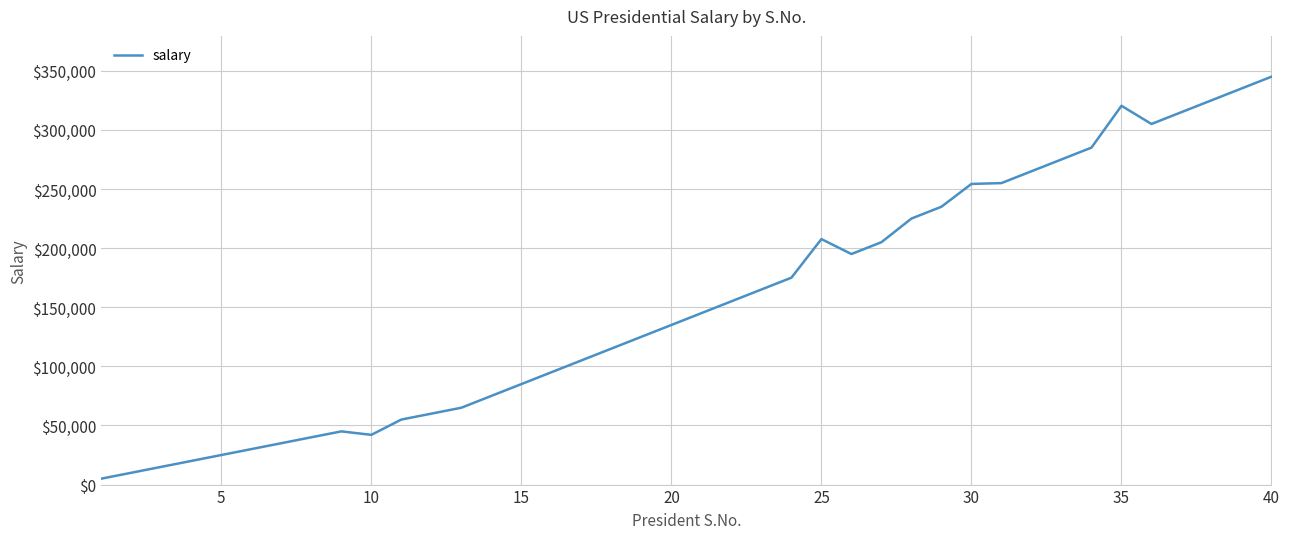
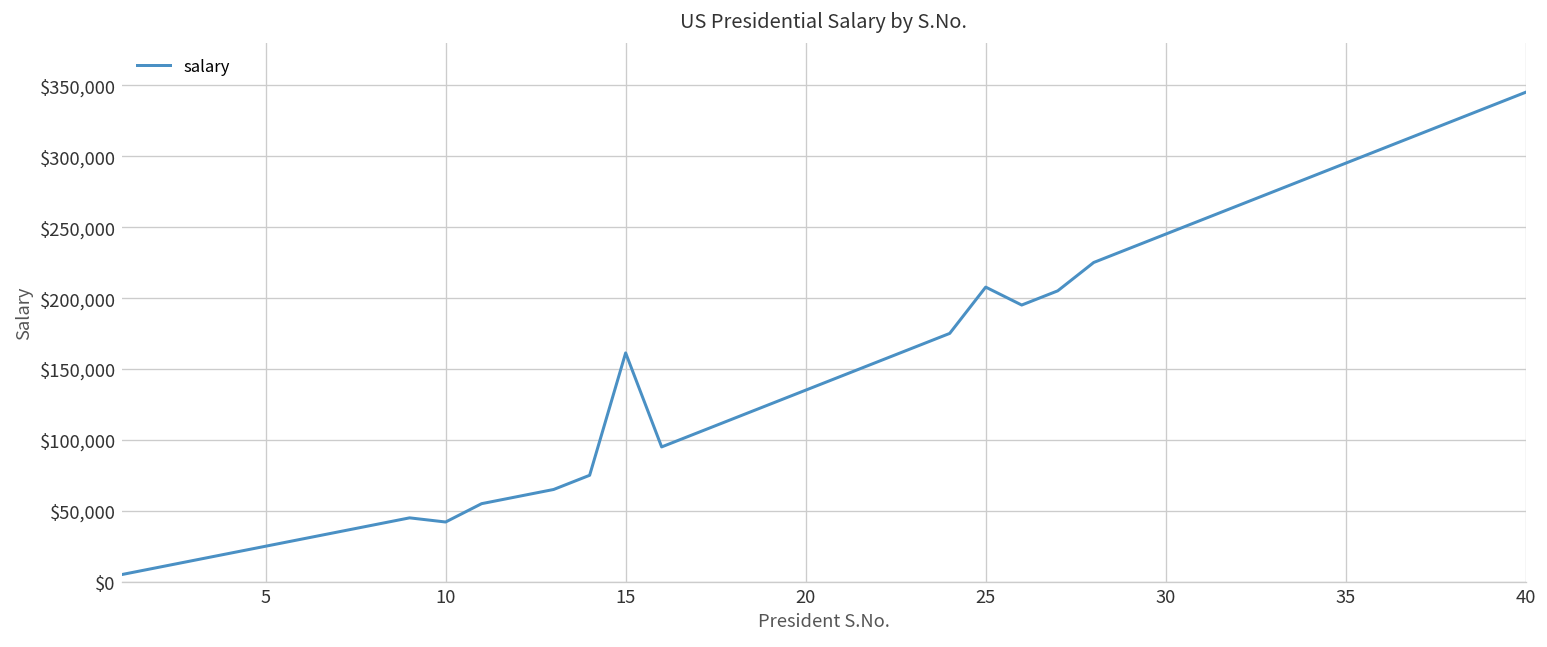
15: $85,000 -> $161,000
30: $254,000 -> $245,000
35: $320,000 -> $295,000
